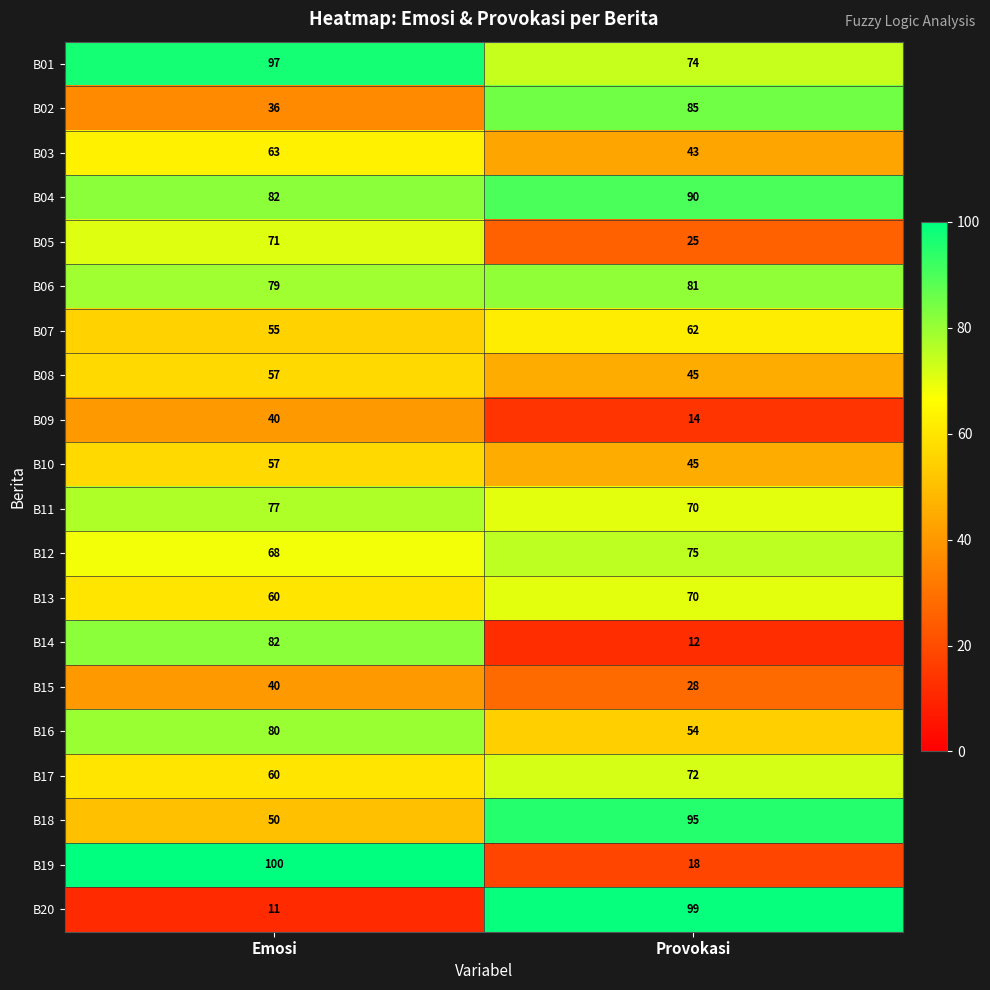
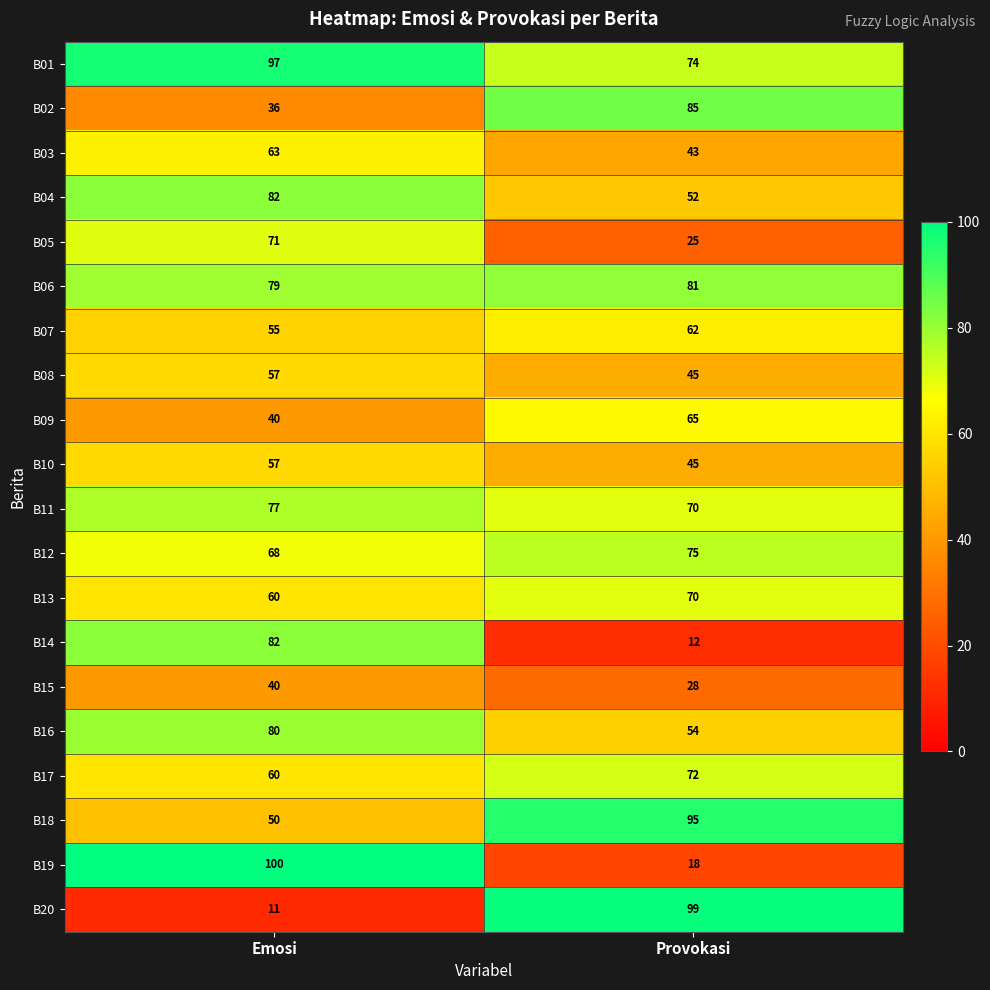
B04, Provokasi: 90 -> 52
B09, Provokasi: 14 -> 65
